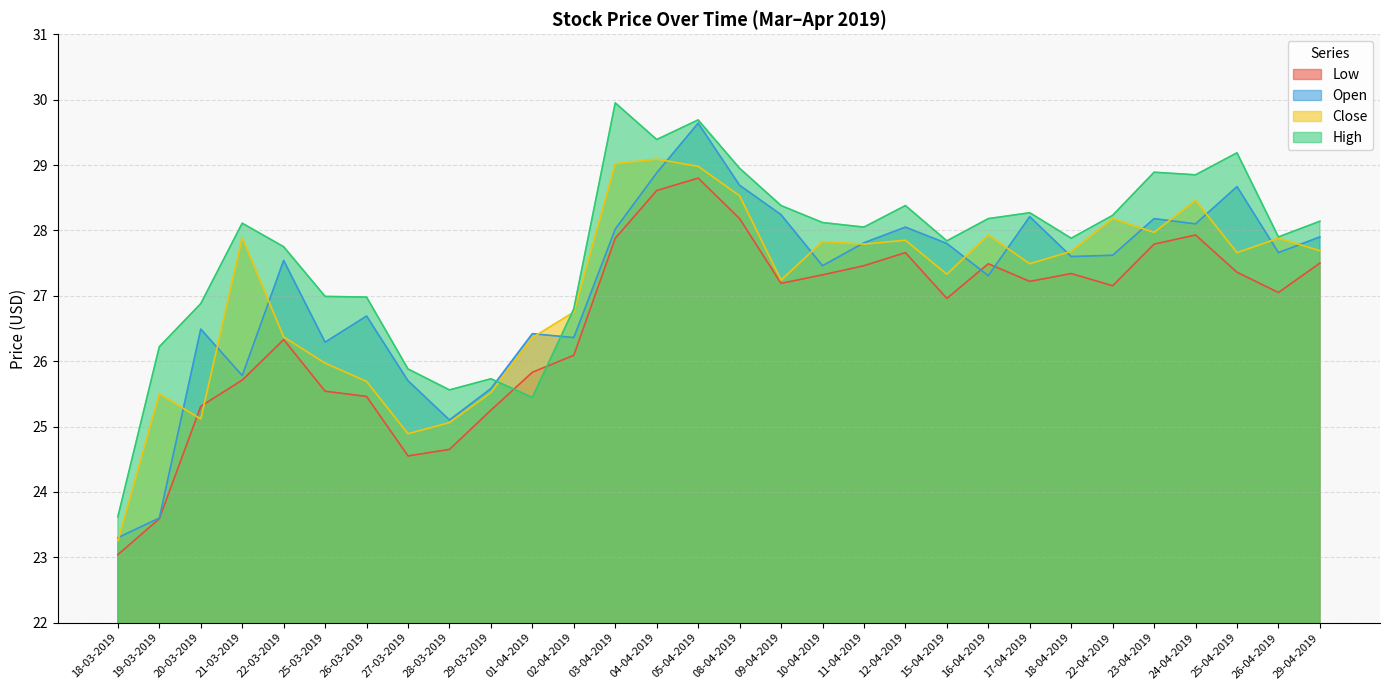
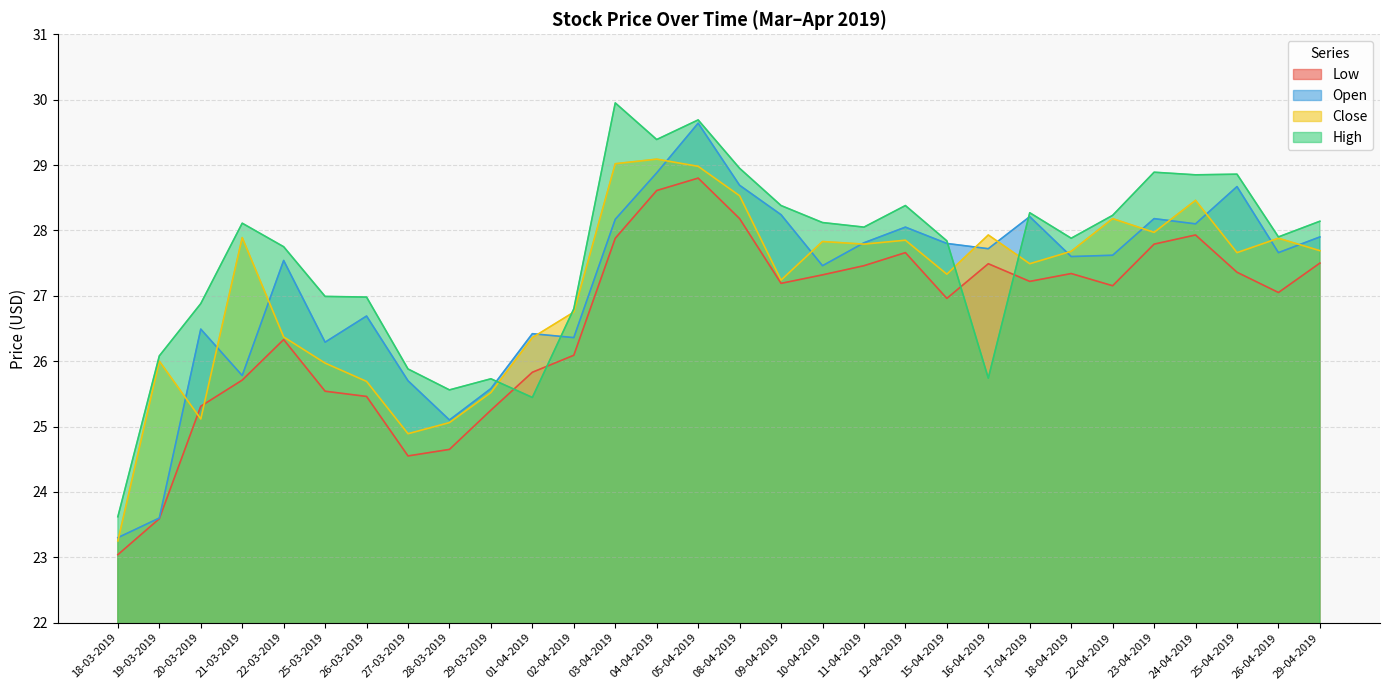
Close, 19-03-2019: 25.5 -> 26.0
High, 19-03-2019: 26.2 -> 26.1
Open, 03-04-2019: 28.0 -> 28.2
Open, 16-04-2019: 27.3 -> 27.7
High, 16-04-2019: 28.2 -> 25.7
High, 25-04-2019: 29.2 -> 28.9
